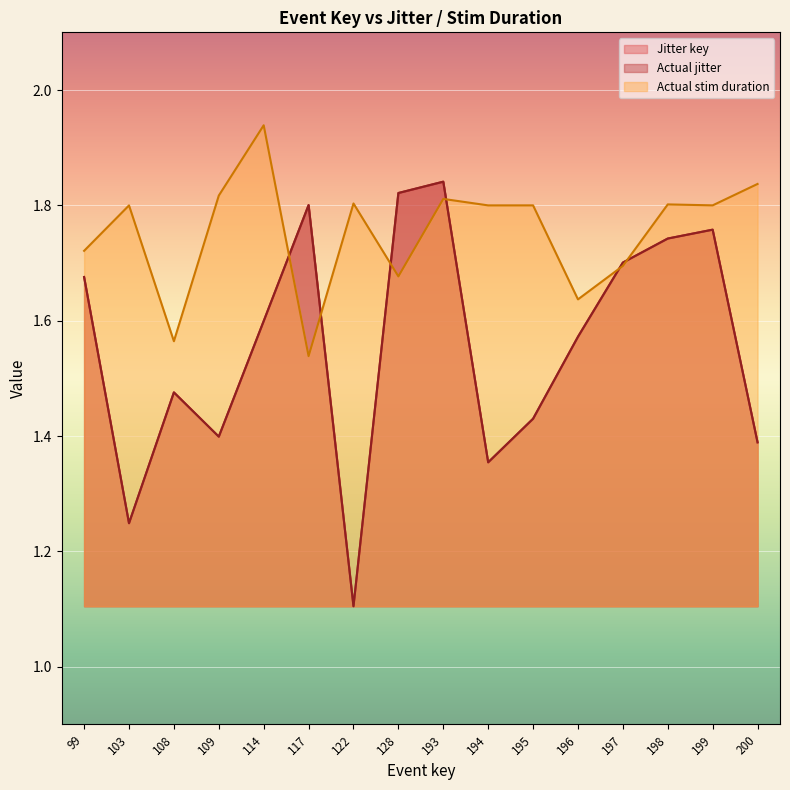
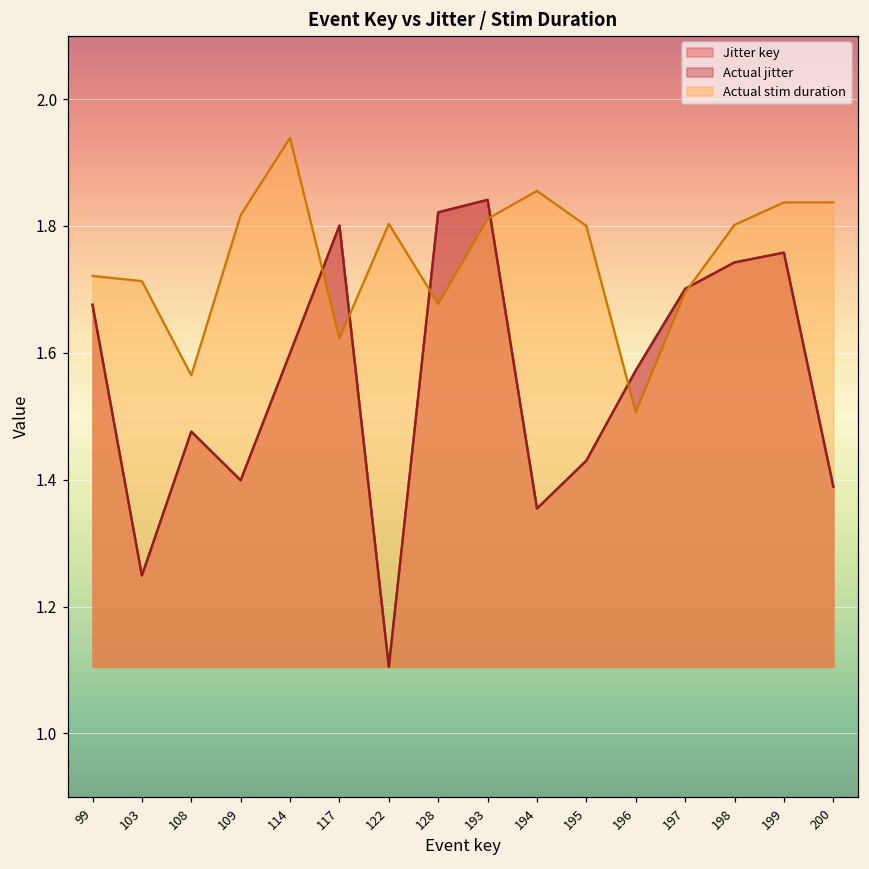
Actual stim duration, 103: 1.80 -> 1.71
Actual stim duration, 117: 1.54 -> 1.62
Actual stim duration, 194: 1.80 -> 1.86
Actual stim duration, 196: 1.64 -> 1.51
Actual stim duration, 199: 1.80 -> 1.84
